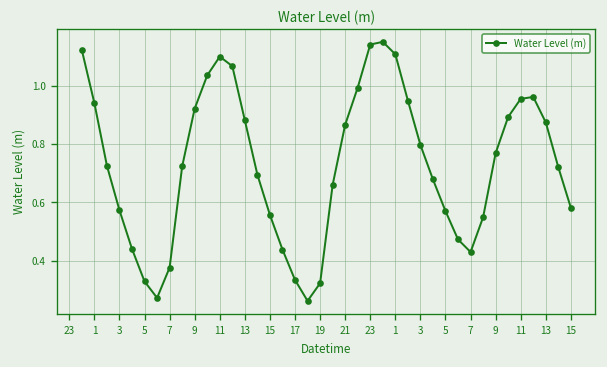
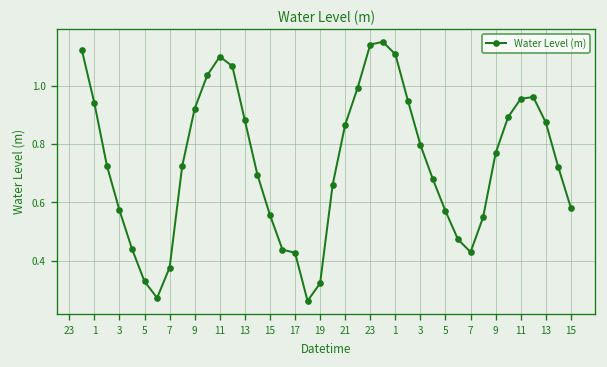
17: 0.33 -> 0.43
